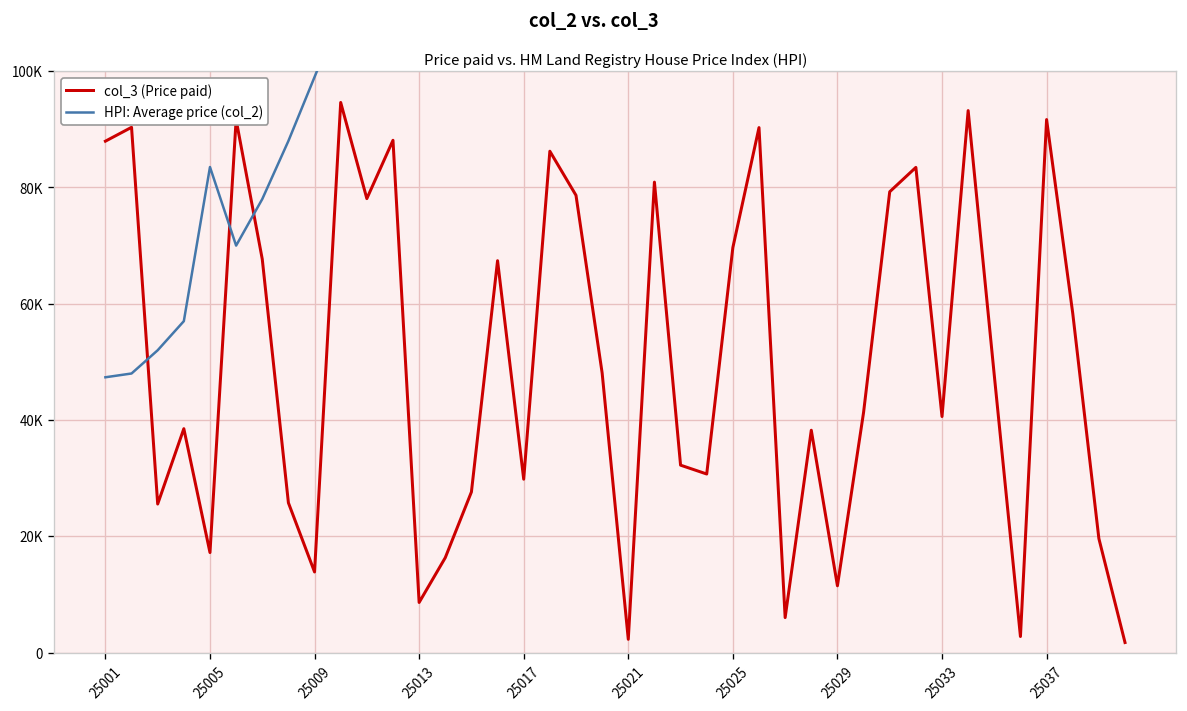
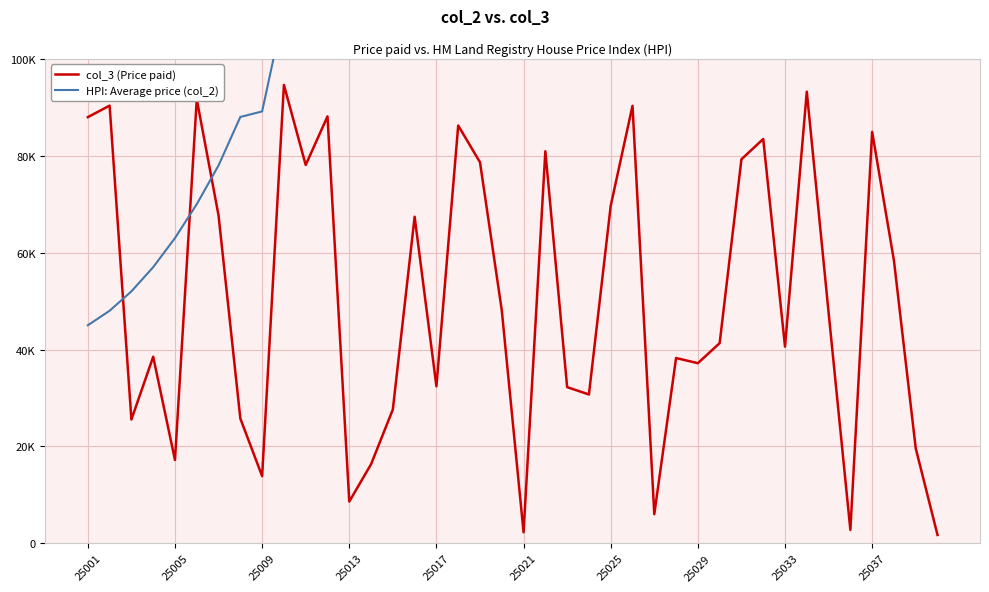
HPI: Average price (col_2), 25001: 47000 -> 45000
HPI: Average price (col_2), 25005: 84000 -> 63000
HPI: Average price (col_2), 25009: 99000 -> 89000
col_3 (Price paid), 25017: 30000 -> 32000
col_3 (Price paid), 25029: 11000 -> 37000
col_3 (Price paid), 25037: 92000 -> 85000
